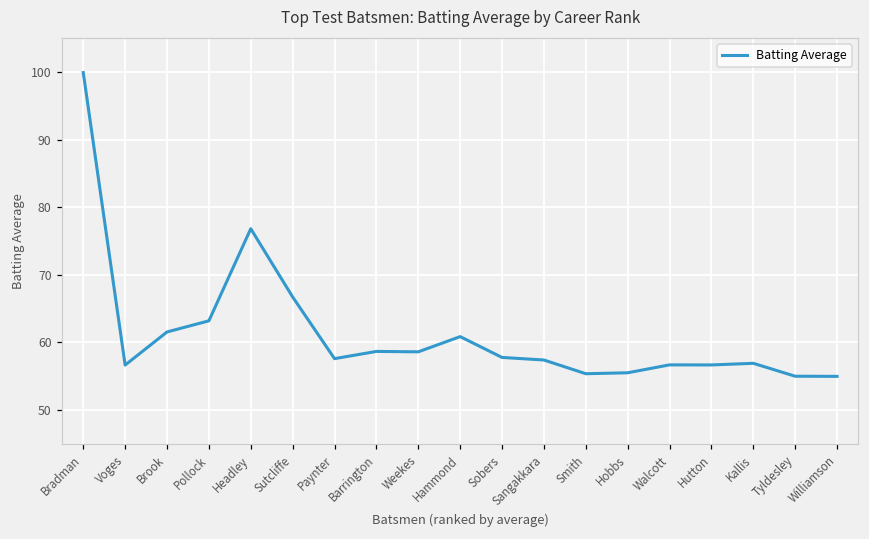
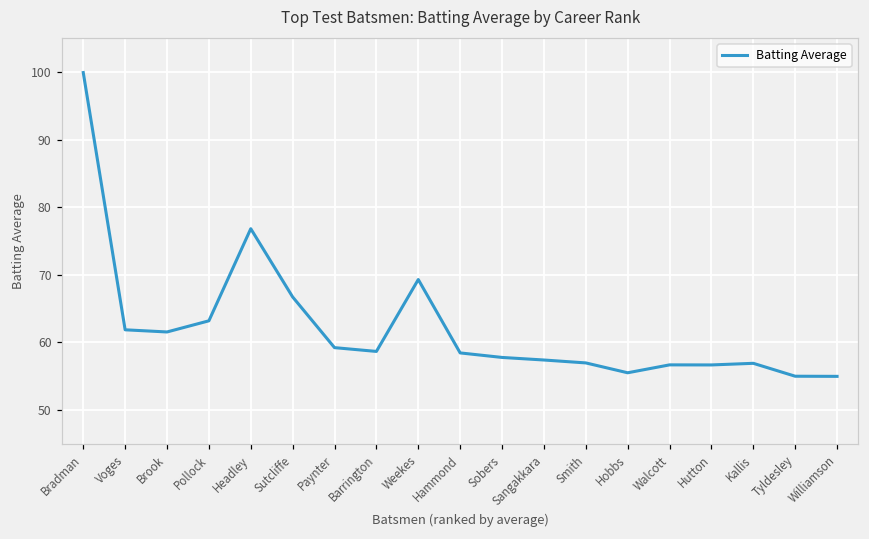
Voges: 57 -> 62
Paynter: 58 -> 59
Weekes: 59 -> 69
Hammond: 61 -> 58
Smith: 55 -> 57
